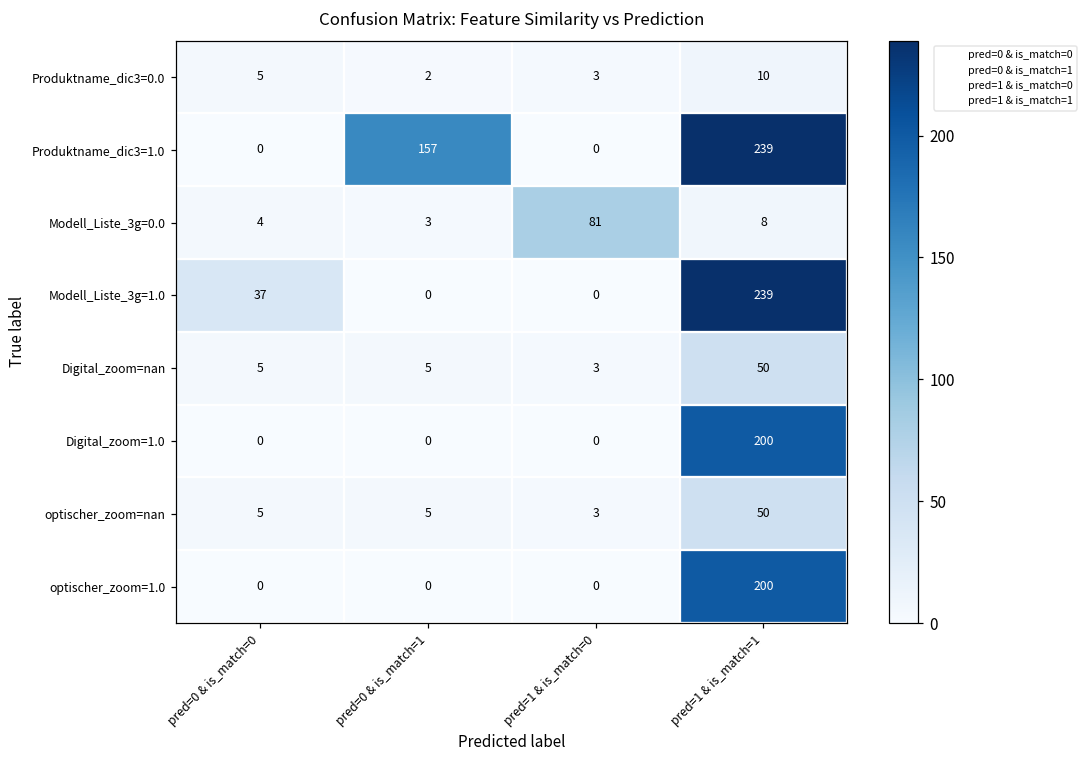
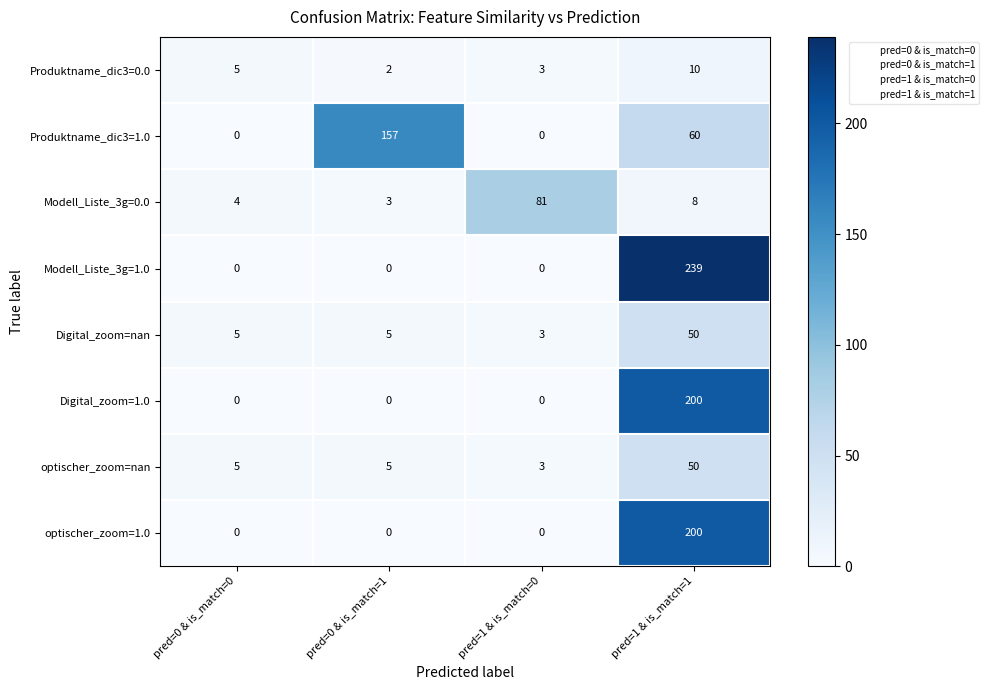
Produktname_dic3=1.0, pred=1 & is_match=1: 239 -> 60
Modell_Liste_3g=1.0, pred=0 & is_match=0: 37 -> 0
